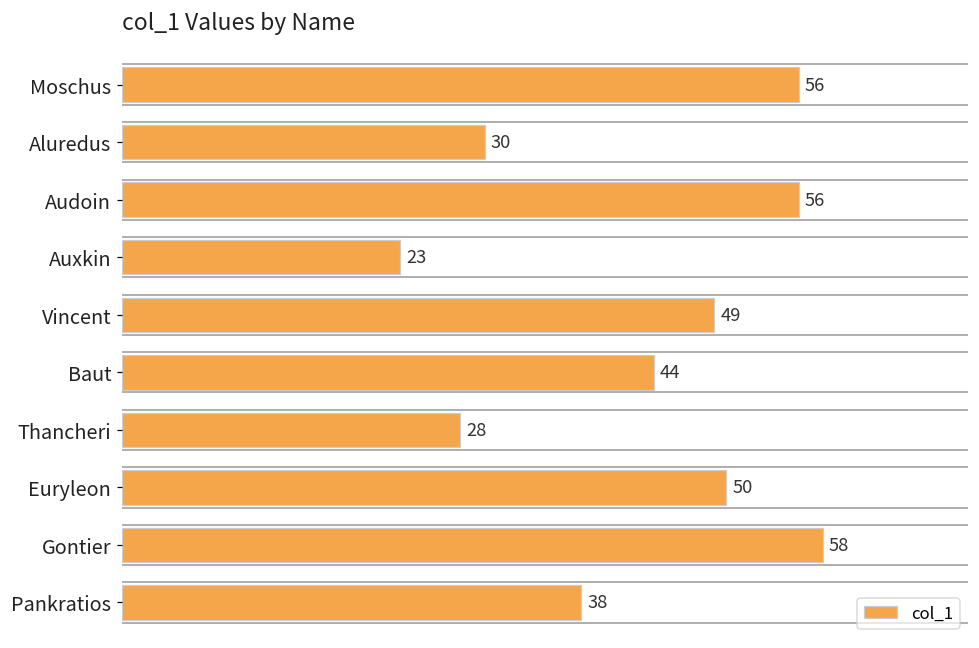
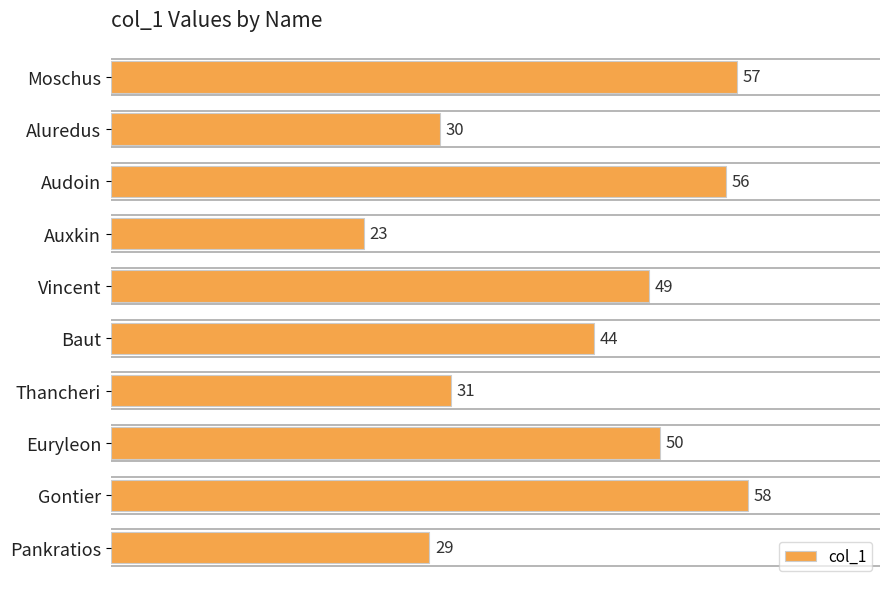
Moschus: 56 -> 57
Thancheri: 28 -> 31
Pankratios: 38 -> 29
